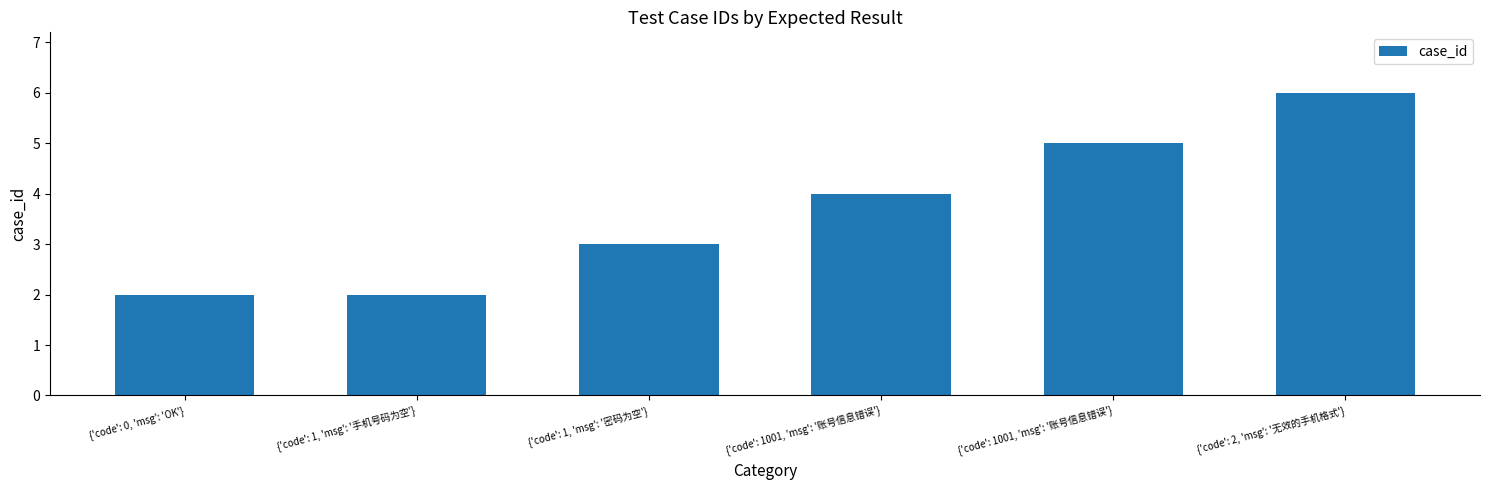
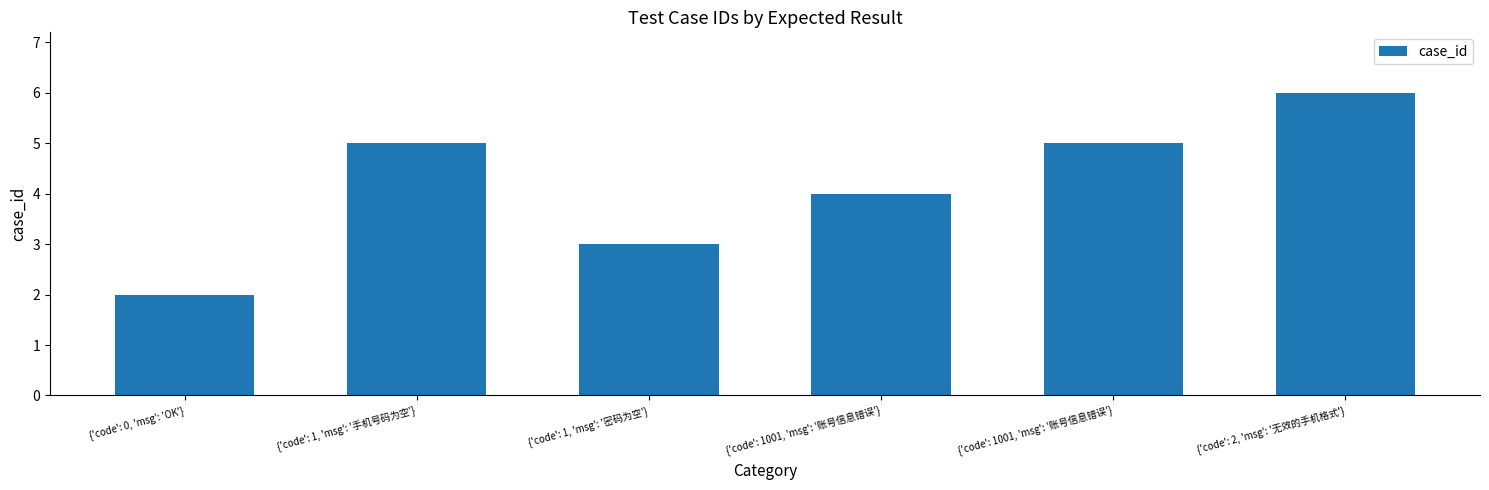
{'code': 1, 'msg': '手机号码为空'}: 2 -> 5
